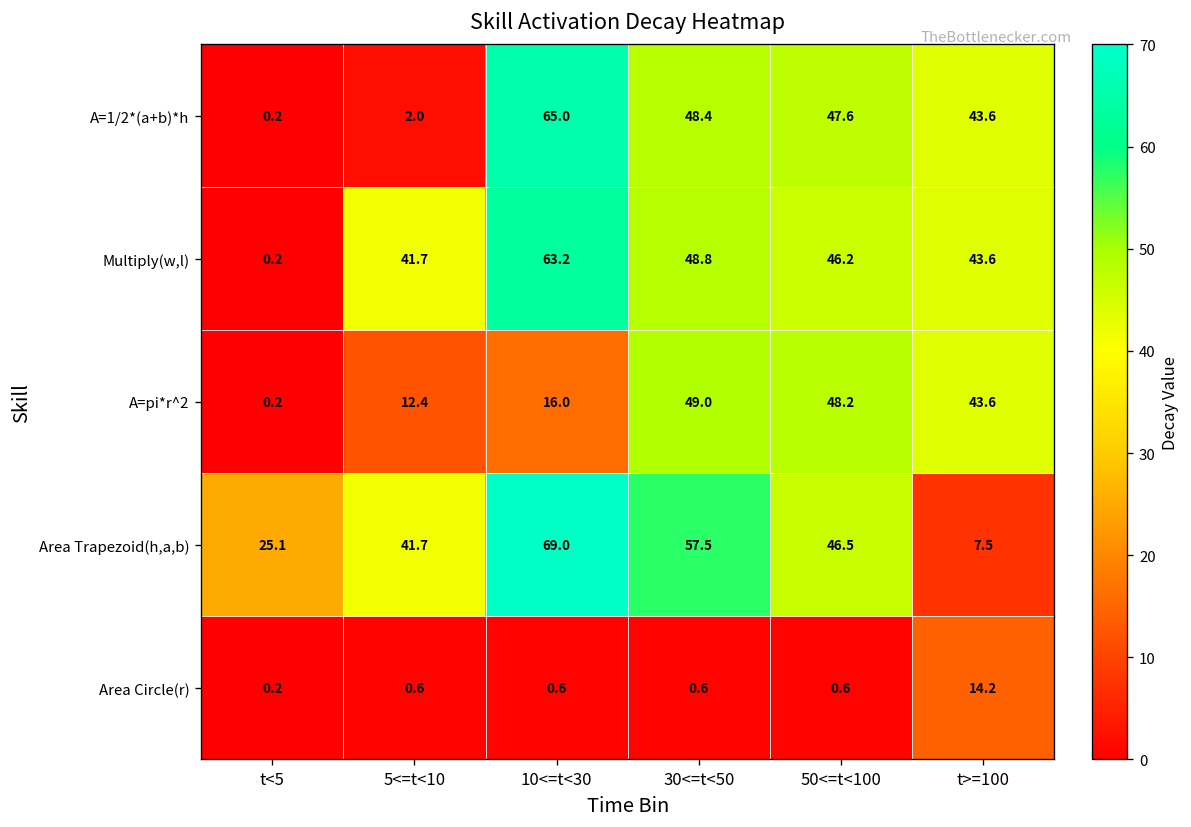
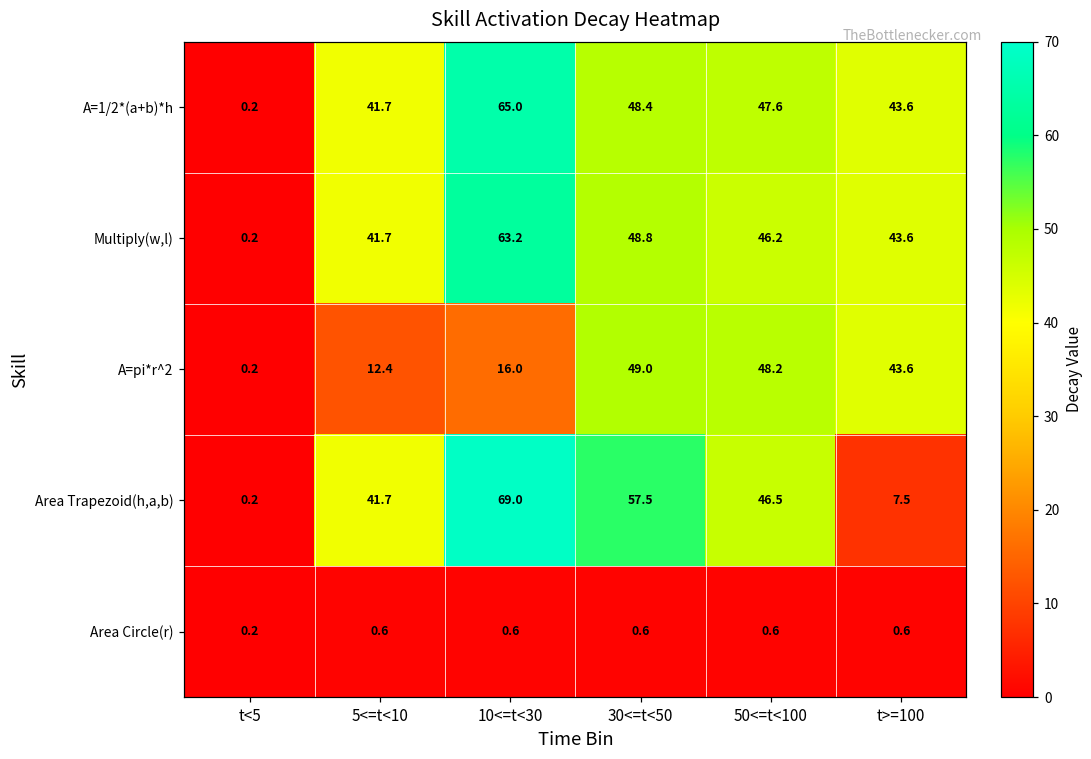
A=1/2*(a+b)*h, 5<=t<10: 2.0 -> 41.7
Area Trapezoid(h,a,b), t<5: 25.1 -> 0.2
Area Circle(r), t>=100: 14.2 -> 0.6
